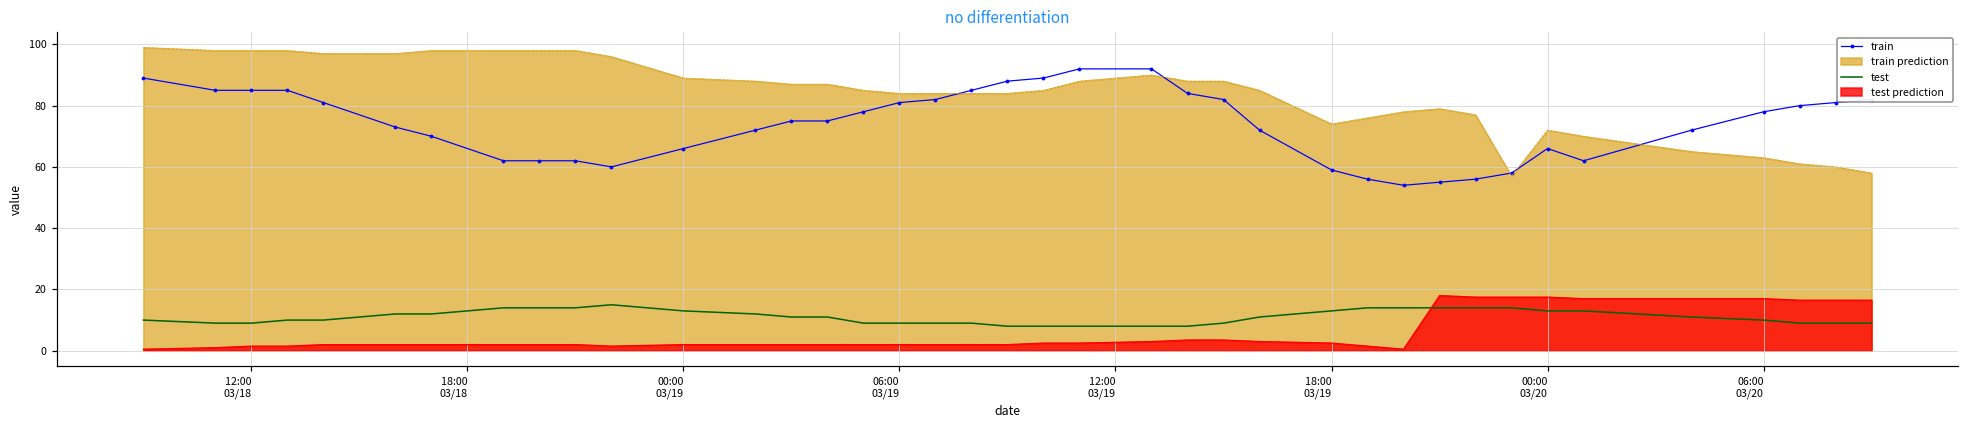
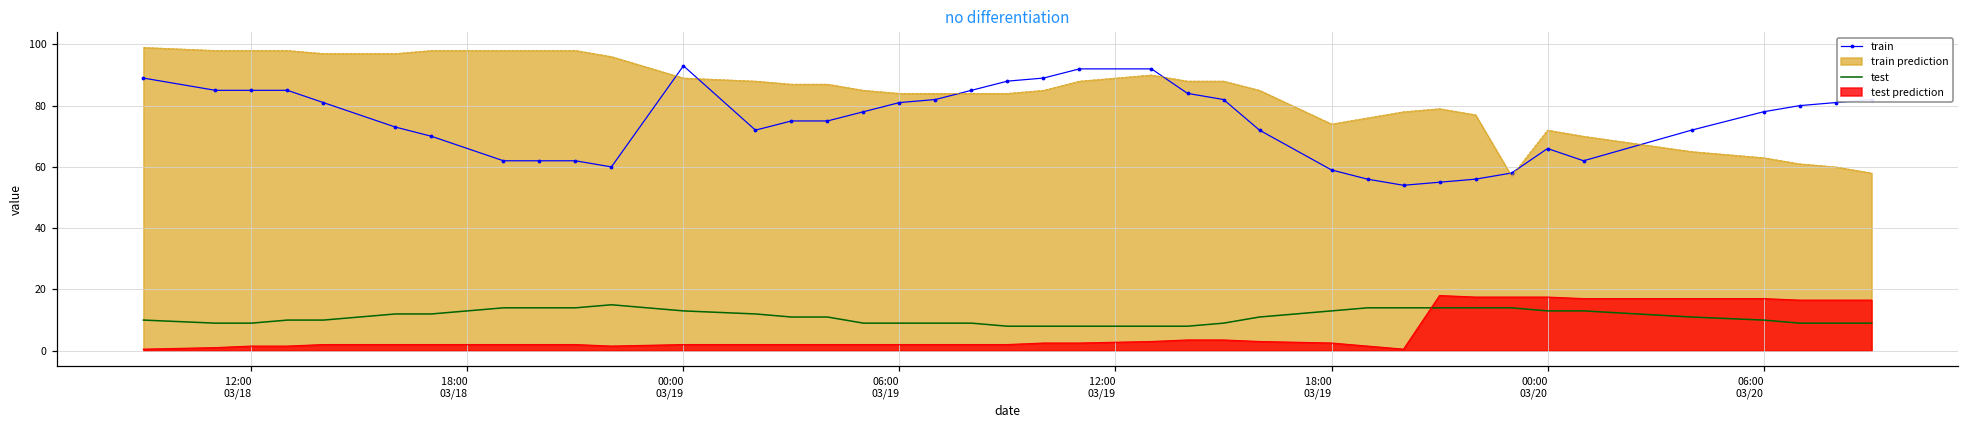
train, 00:00 03/19: 66 -> 93
